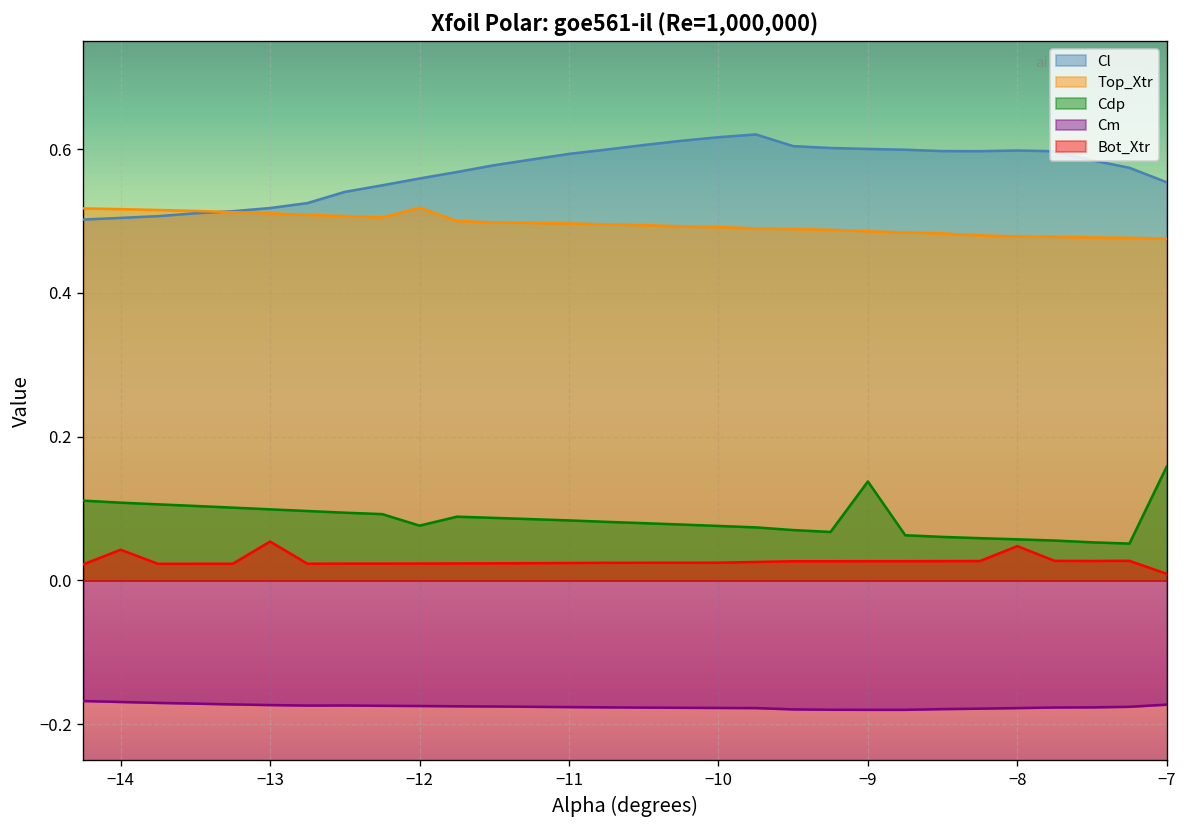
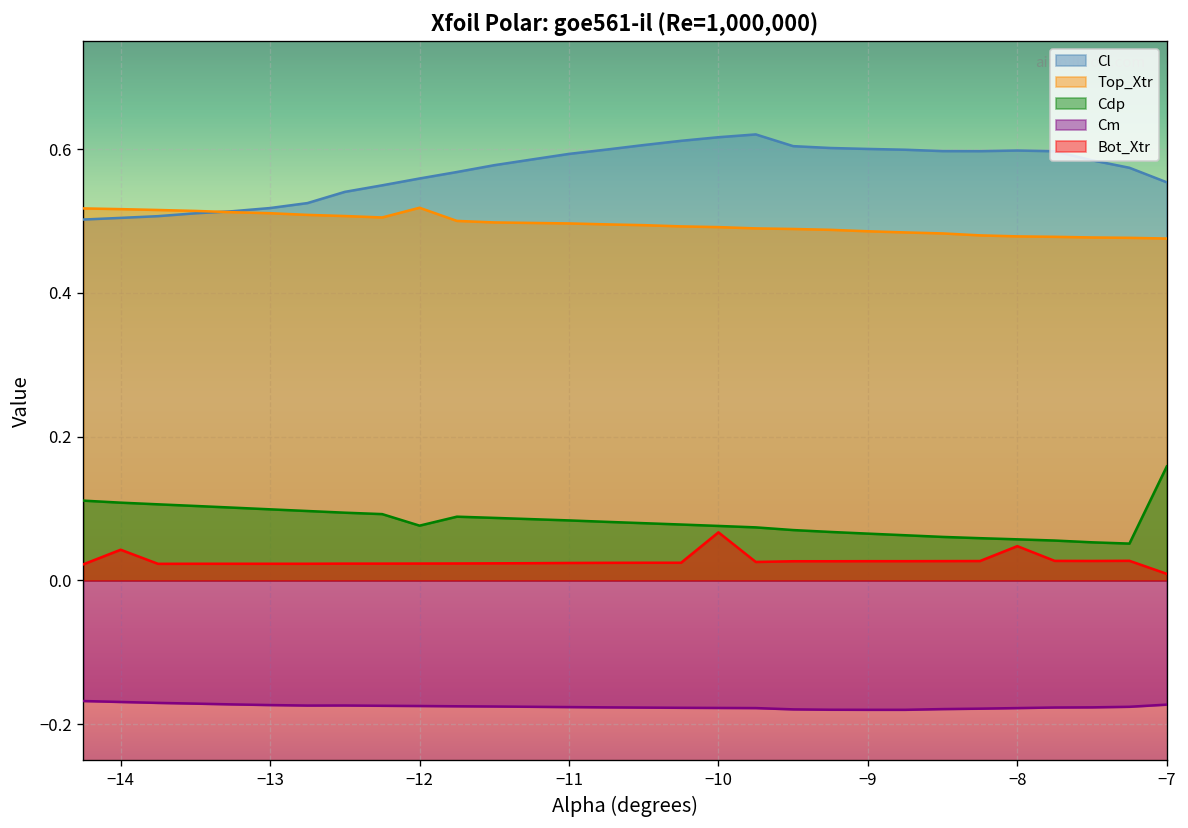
Bot_Xtr, −13: 0.05 -> 0.02
Bot_Xtr, −10: 0.02 -> 0.07
Cdp, −9: 0.14 -> 0.07
